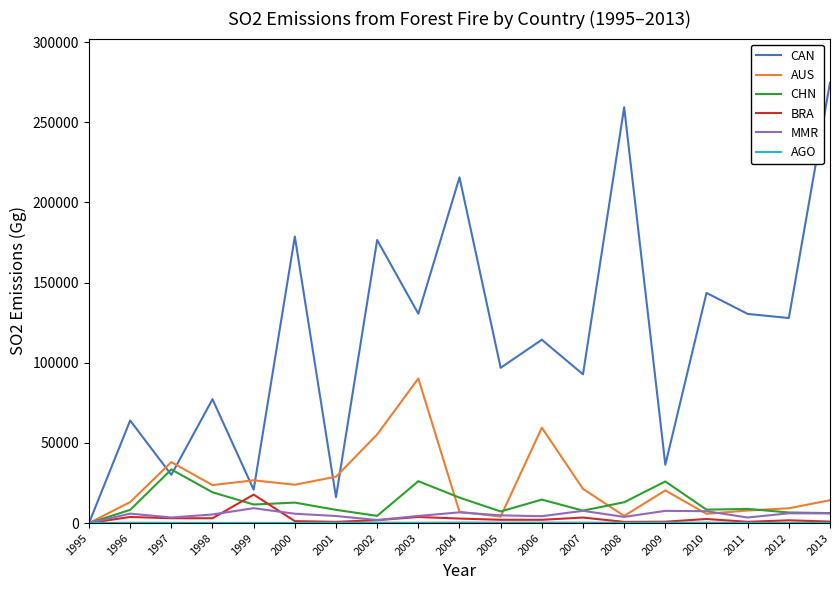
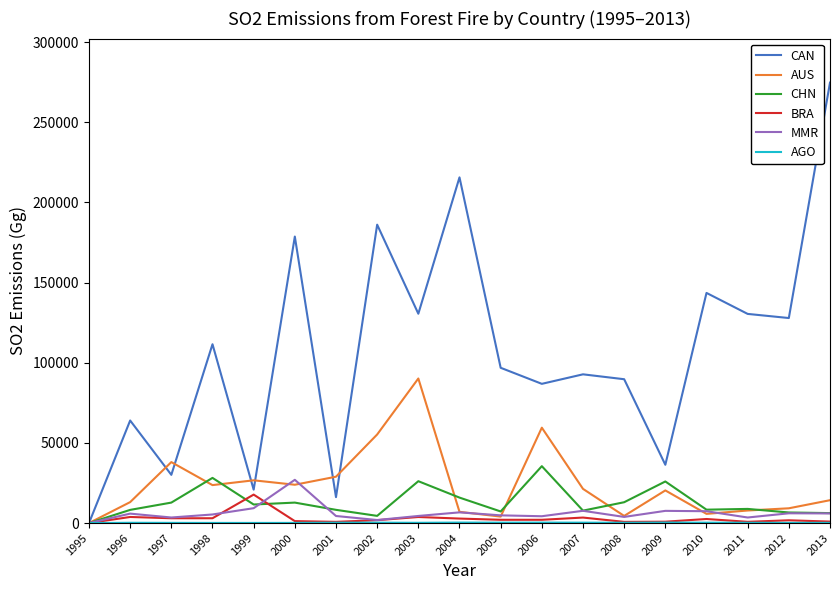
CHN, 1997: 33000 -> 13000
CAN, 1998: 77000 -> 112000
CHN, 1998: 19000 -> 28000
MMR, 2000: 6000 -> 27000
CAN, 2002: 177000 -> 186000
CAN, 2006: 114000 -> 87000
CHN, 2006: 15000 -> 35000
CAN, 2008: 259000 -> 90000
